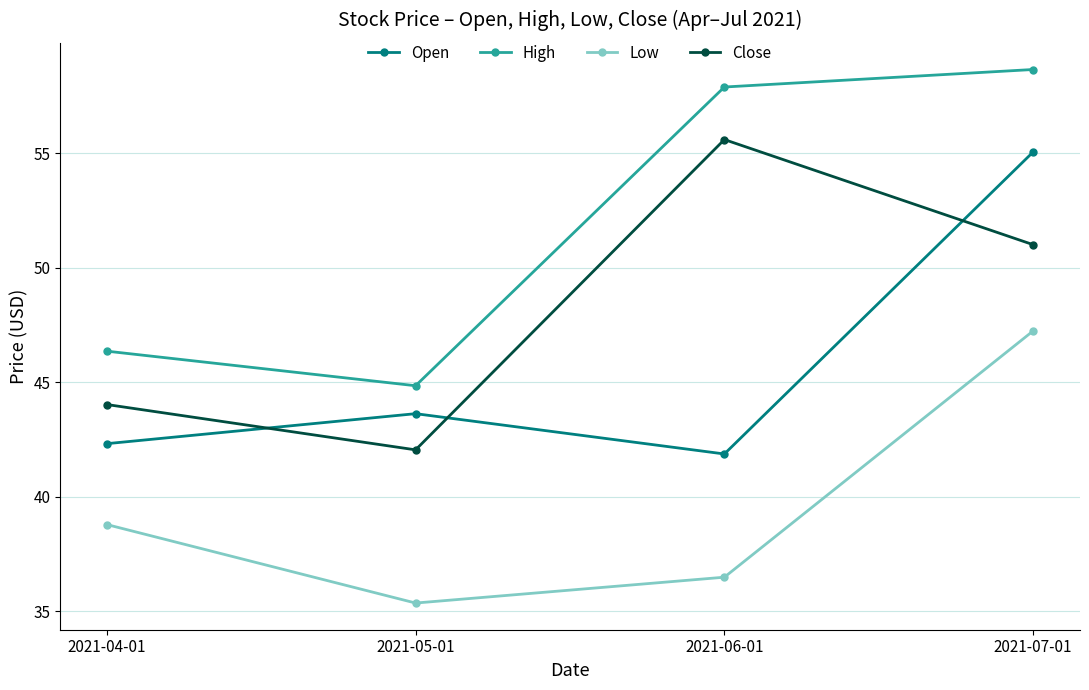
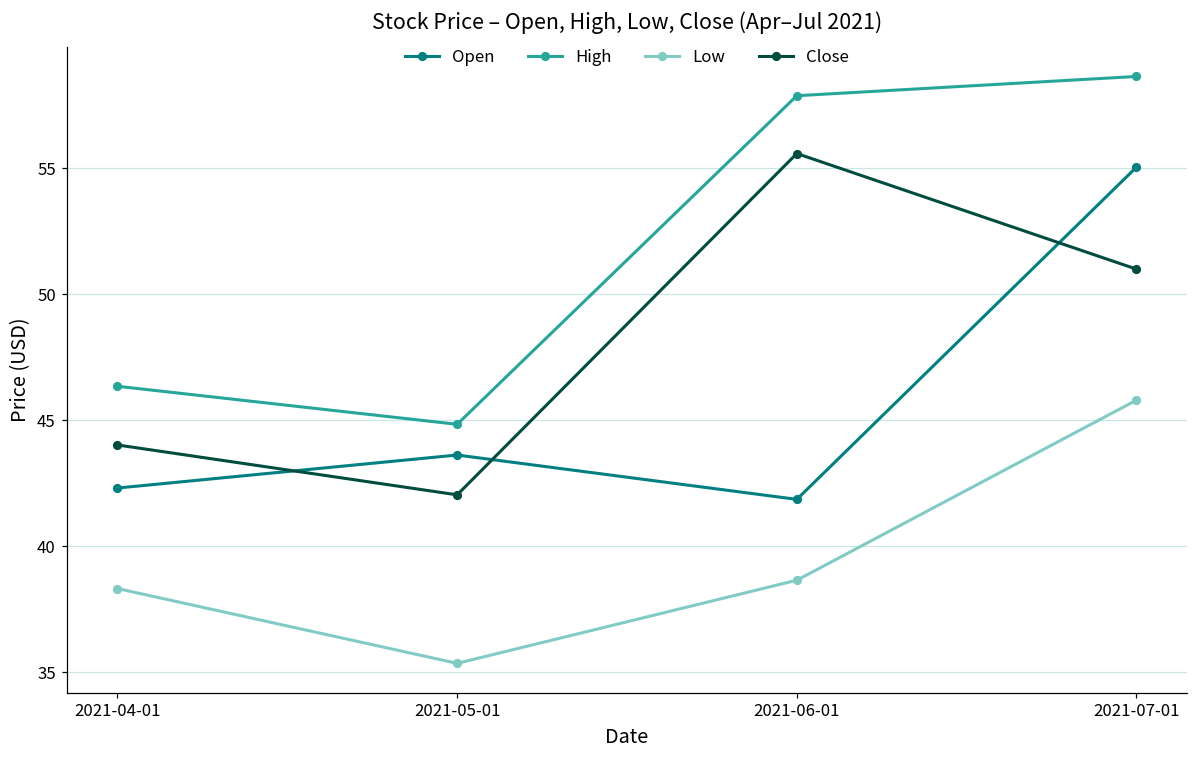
Low, 2021-04-01: 38.8 -> 38.3
Low, 2021-06-01: 36.5 -> 38.7
Low, 2021-07-01: 47.2 -> 45.8
